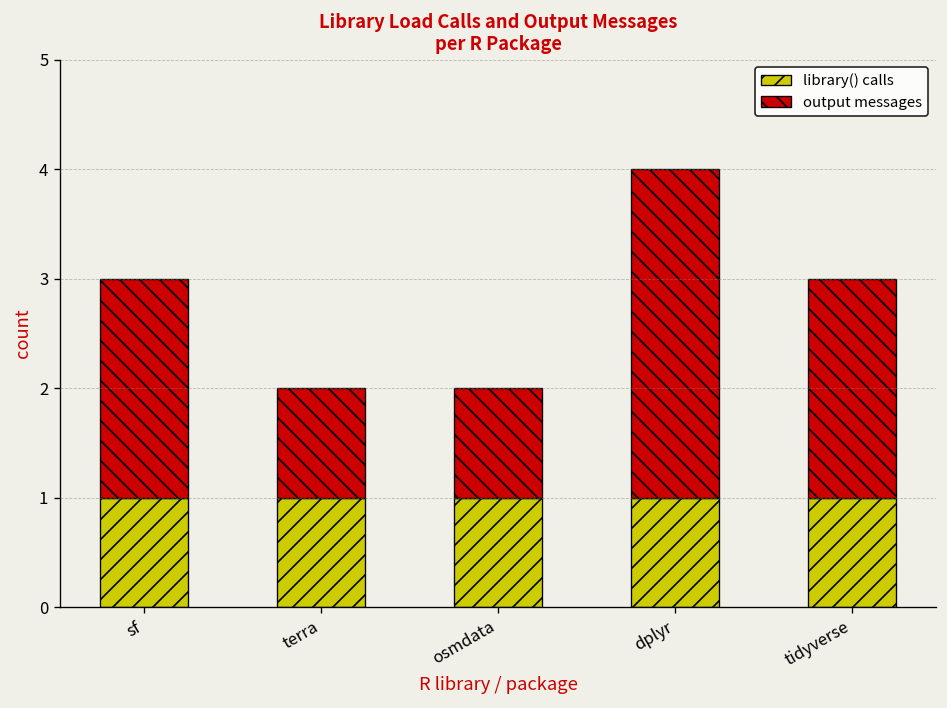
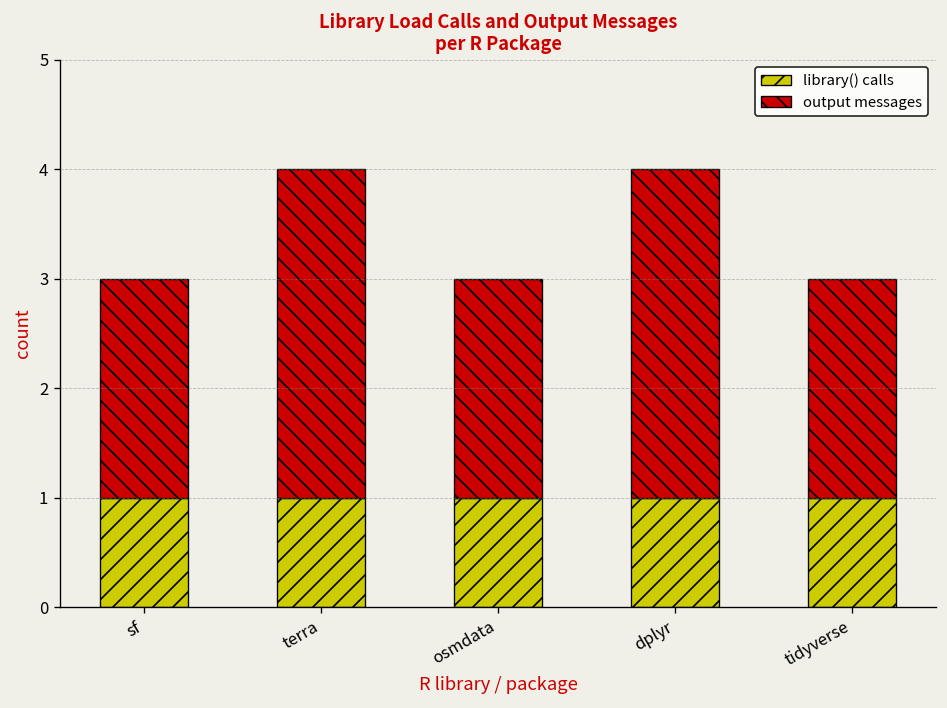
output messages, terra: 1 -> 3
output messages, osmdata: 1 -> 2
